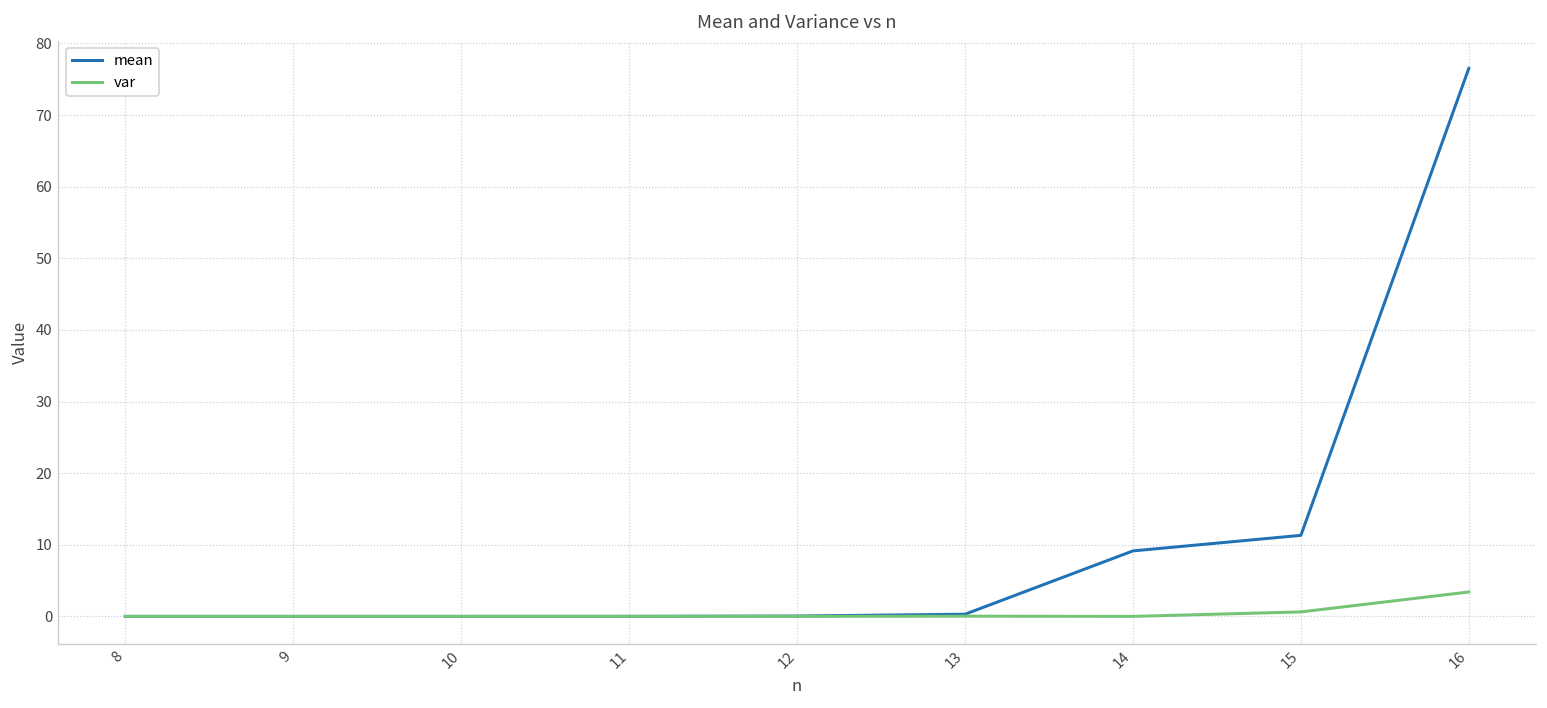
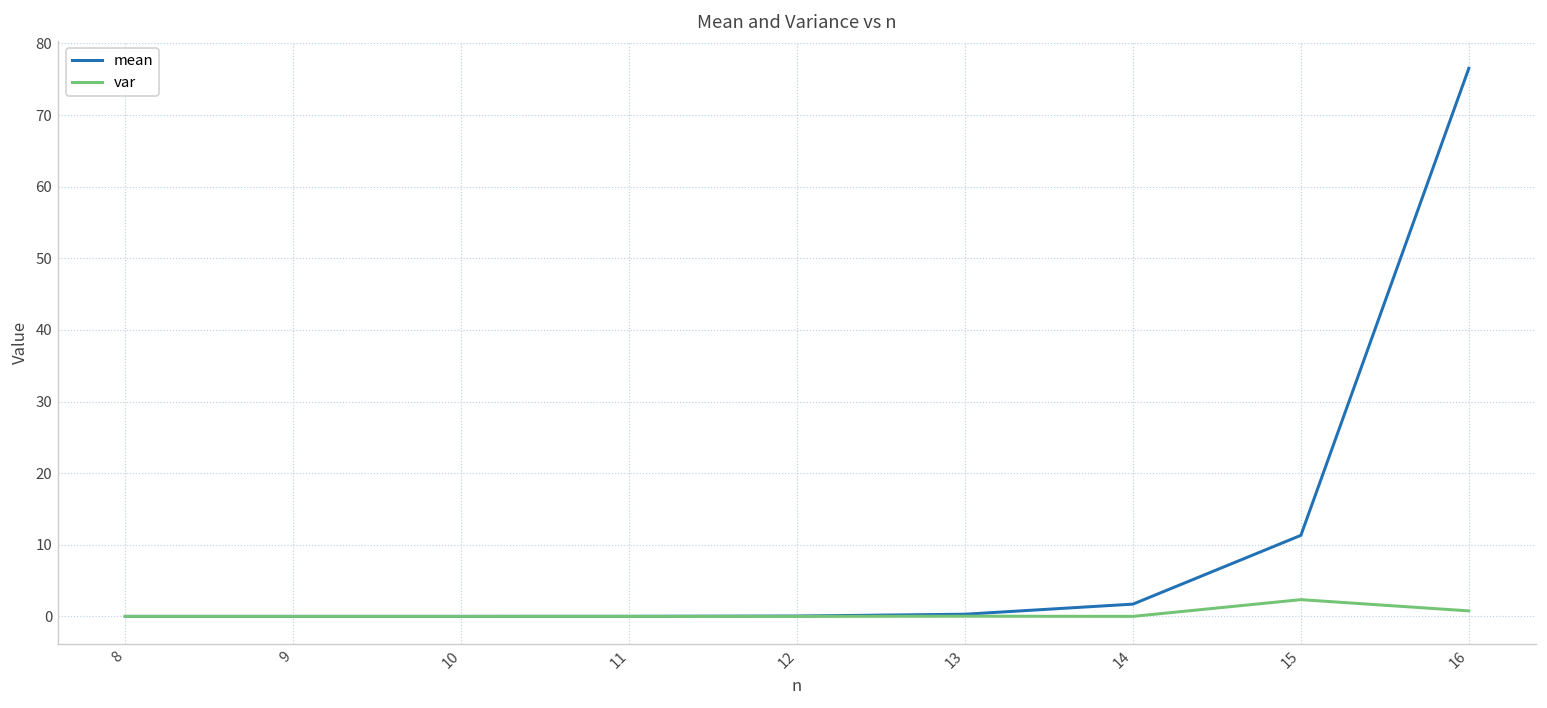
mean, 14: 9 -> 2
var, 15: 1 -> 2
var, 16: 3 -> 1
